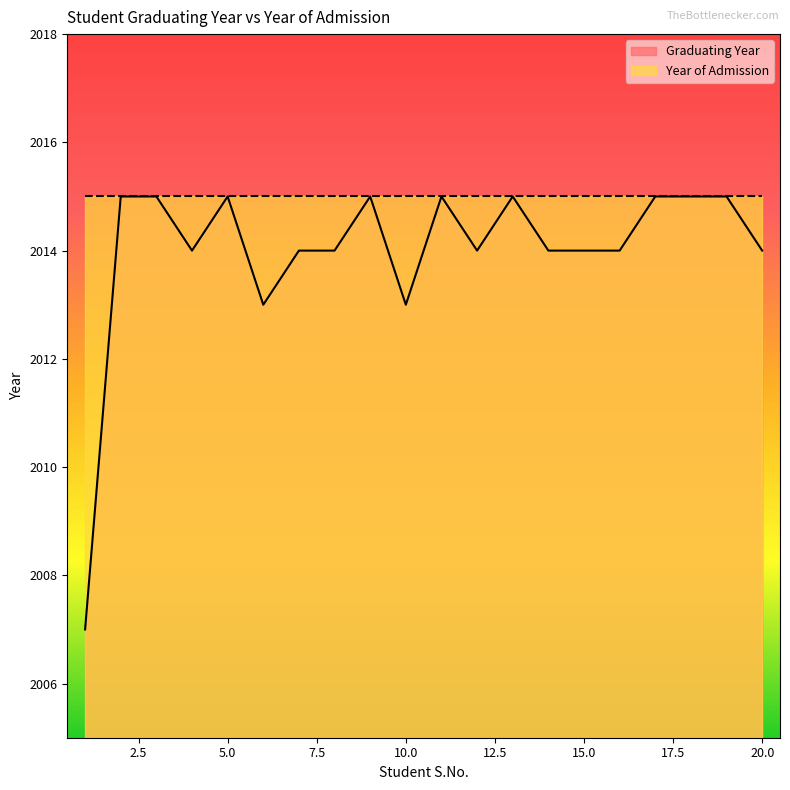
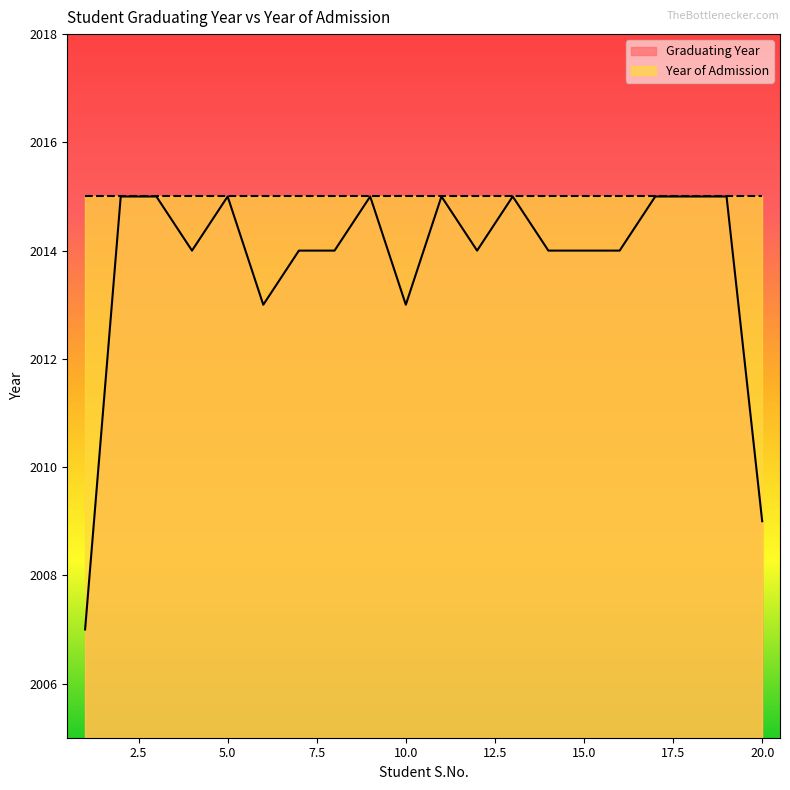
Graduating Year, 20.0: 2014 -> 2009
